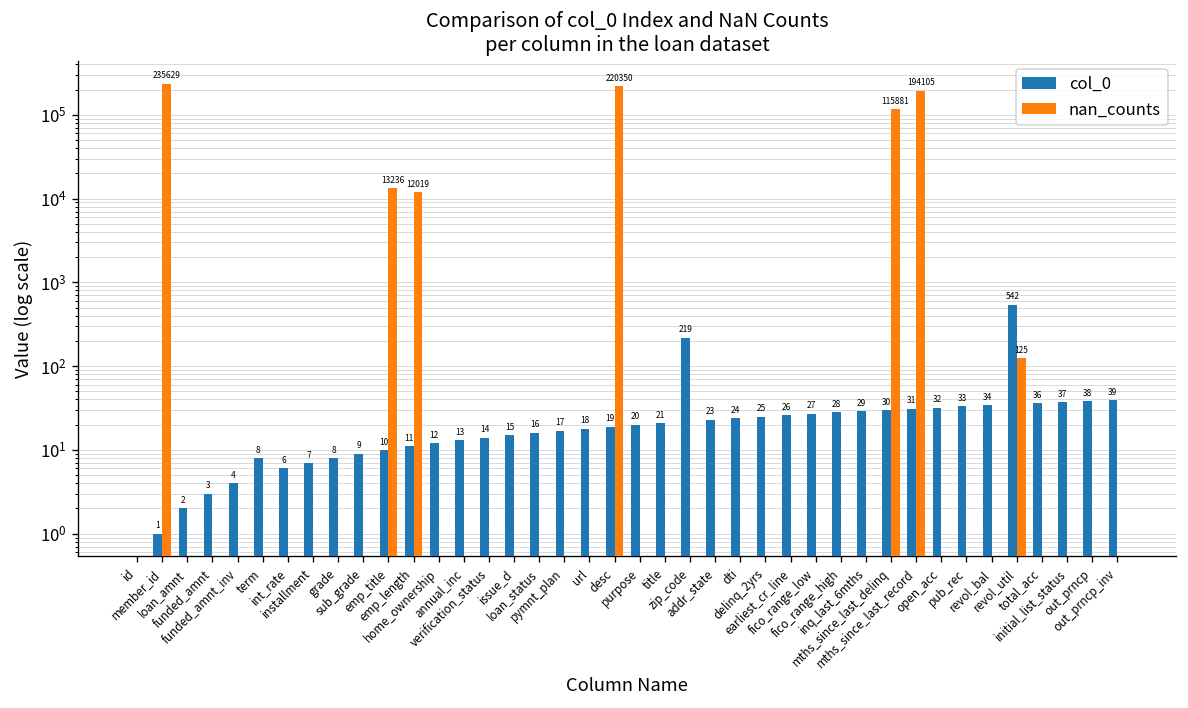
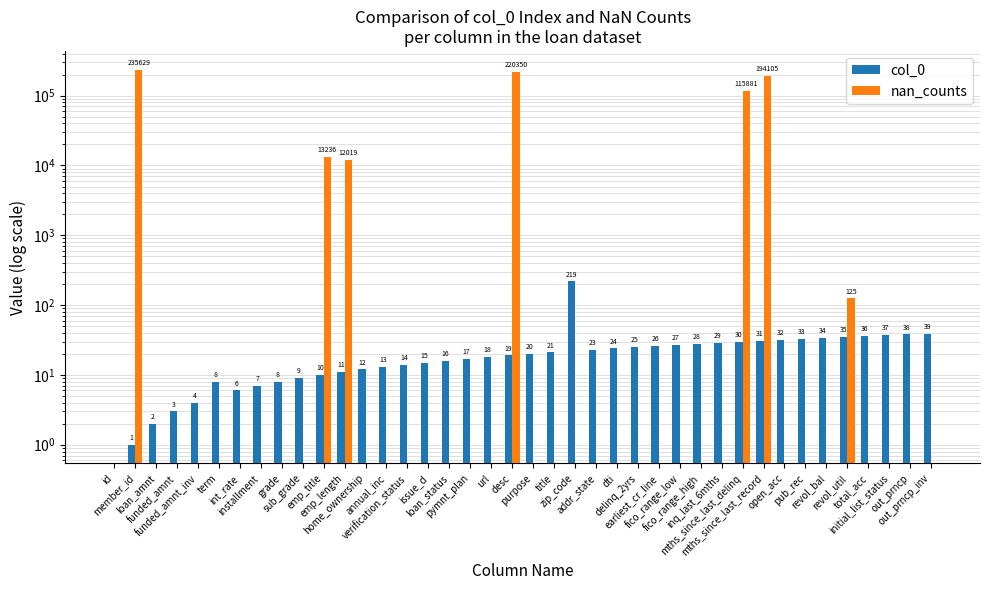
col_0, revol_util: 542 -> 35
